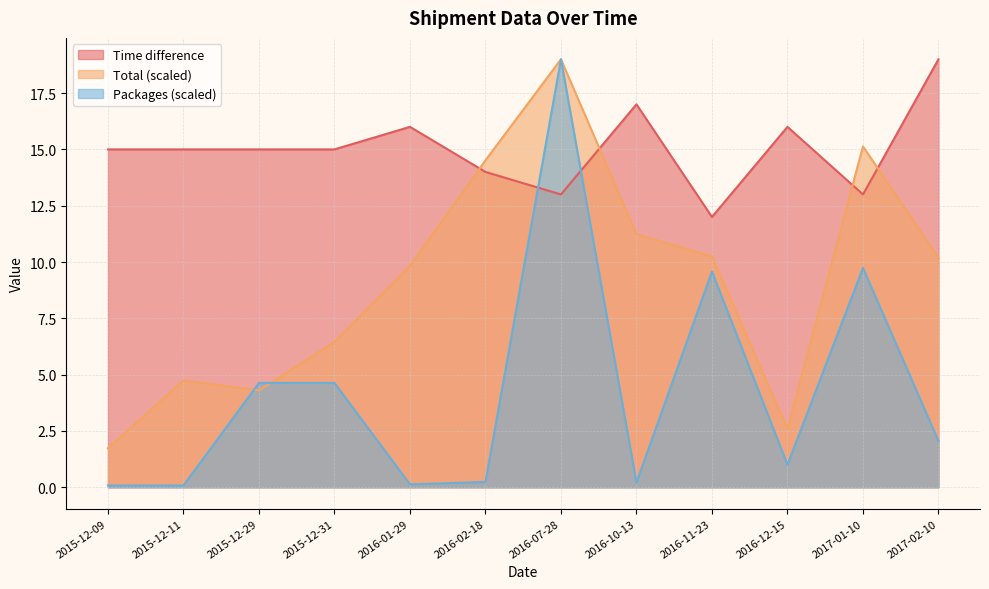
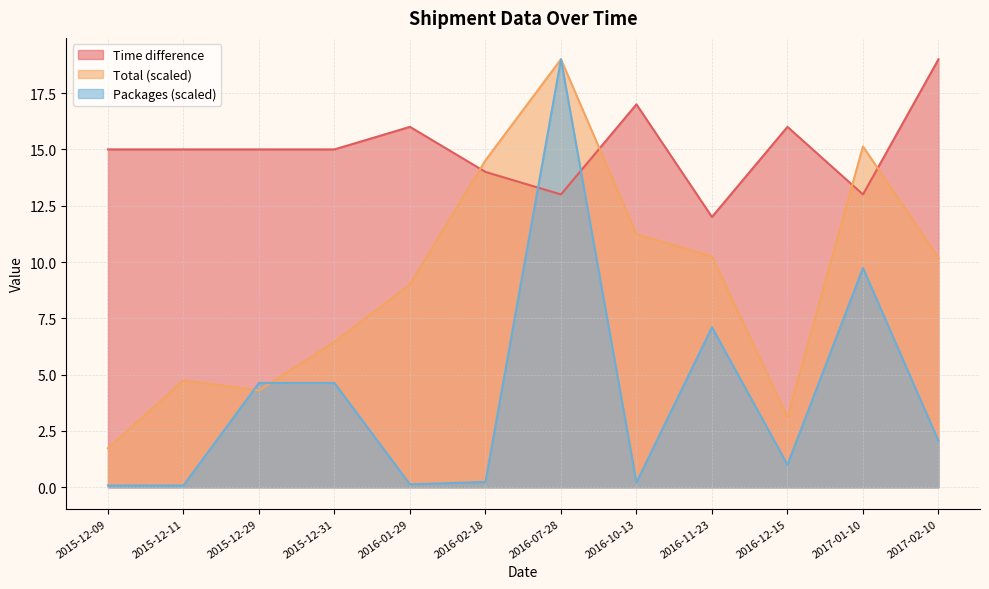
Total (scaled), 2016-01-29: 9.8 -> 9.0
Packages (scaled), 2016-11-23: 9.6 -> 7.1
Total (scaled), 2016-12-15: 2.6 -> 3.1
